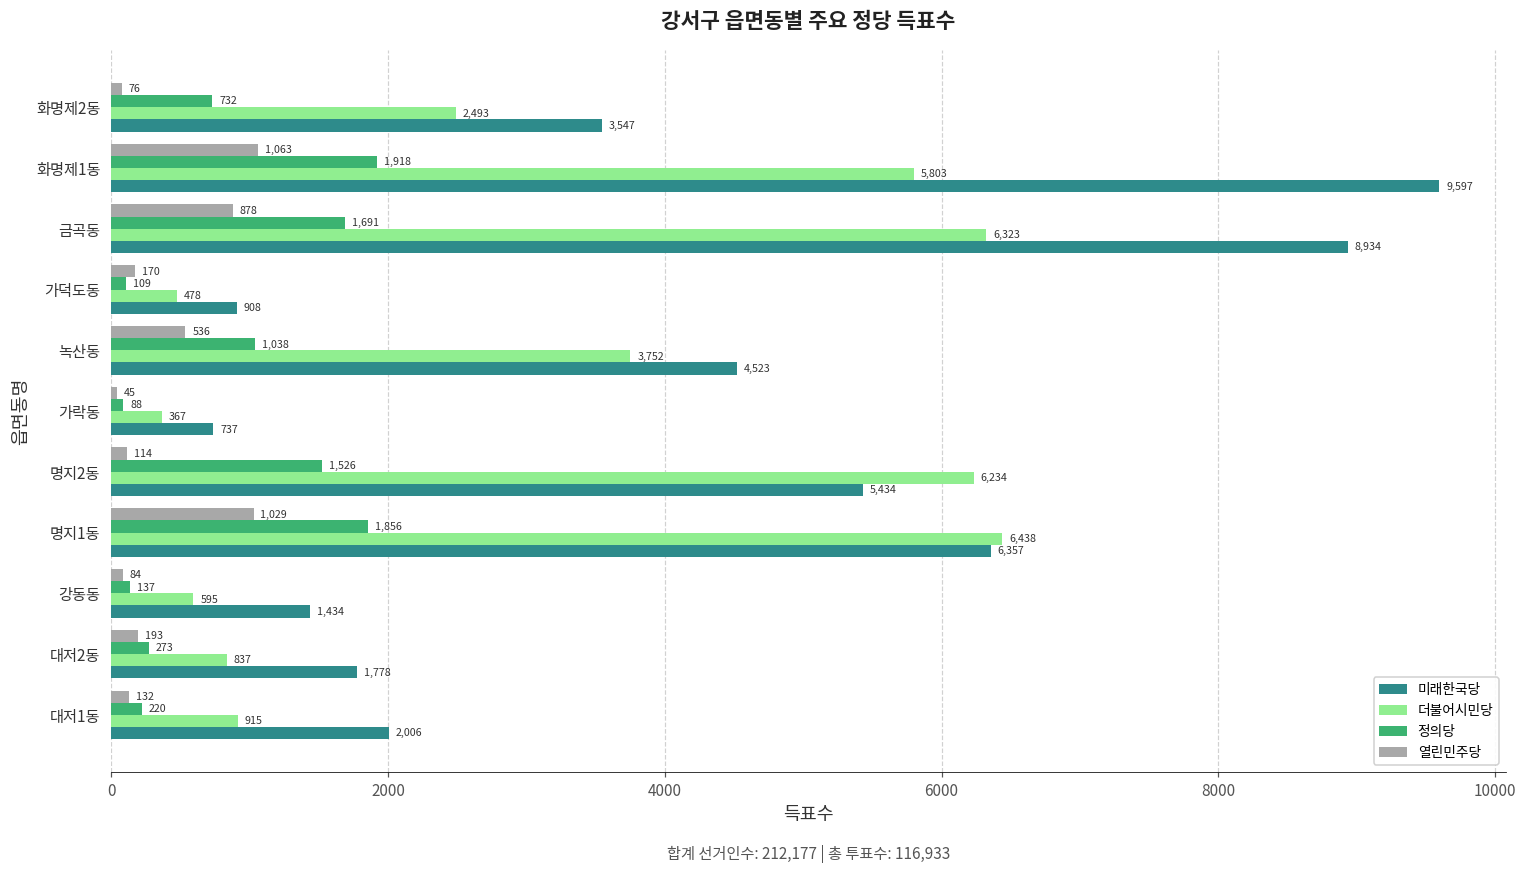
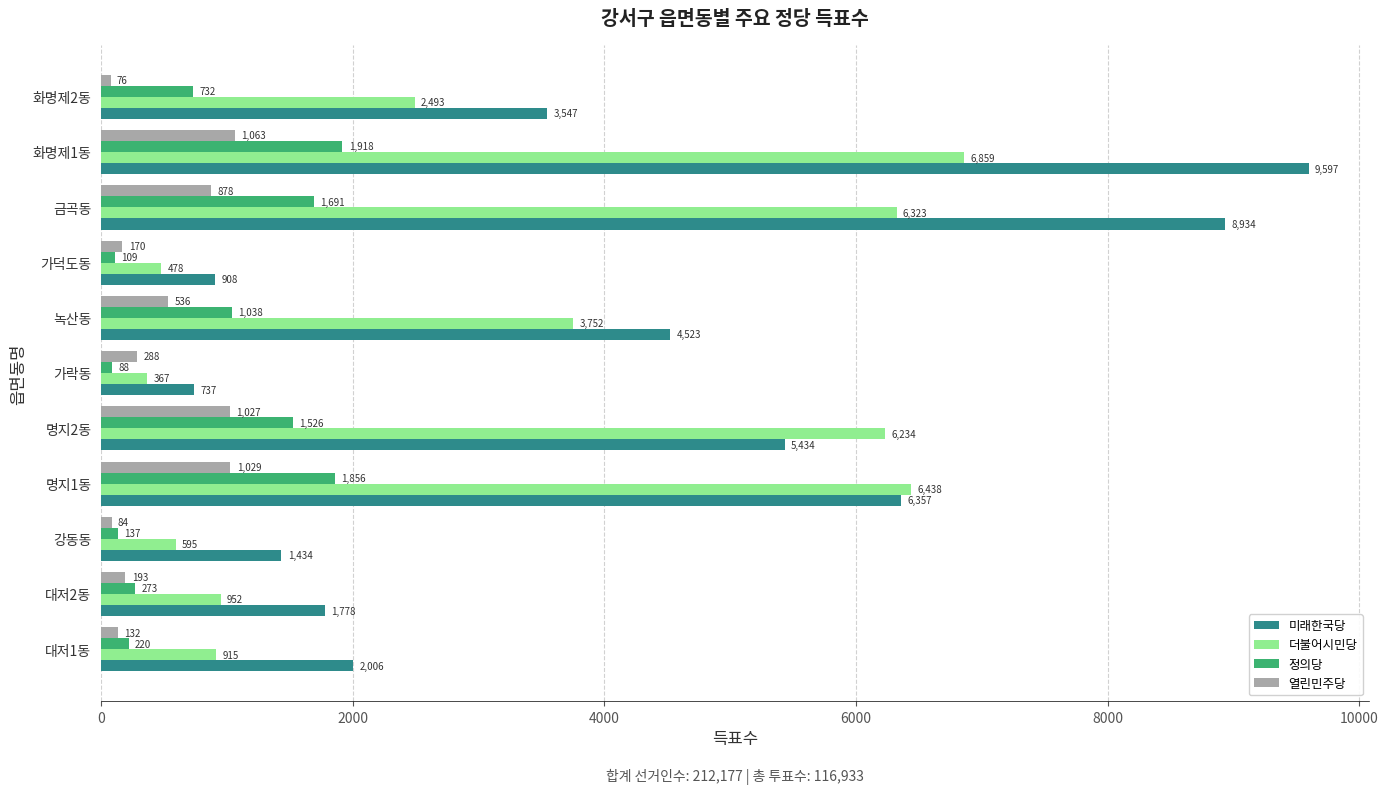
더불어시민당, 화명제1동: 5,803 -> 6,859
열린민주당, 가락동: 45 -> 288
열린민주당, 명지2동: 114 -> 1,027
더불어시민당, 대저2동: 837 -> 952
